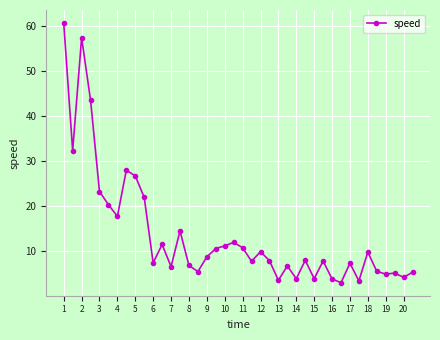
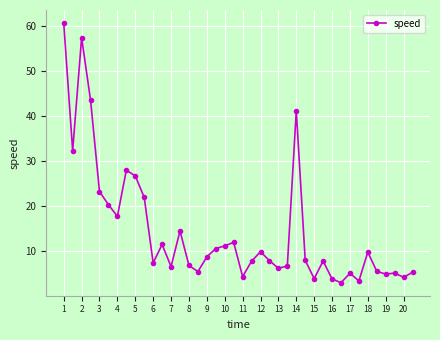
11: 11 -> 4
13: 3 -> 6
14: 4 -> 41
17: 7 -> 5
